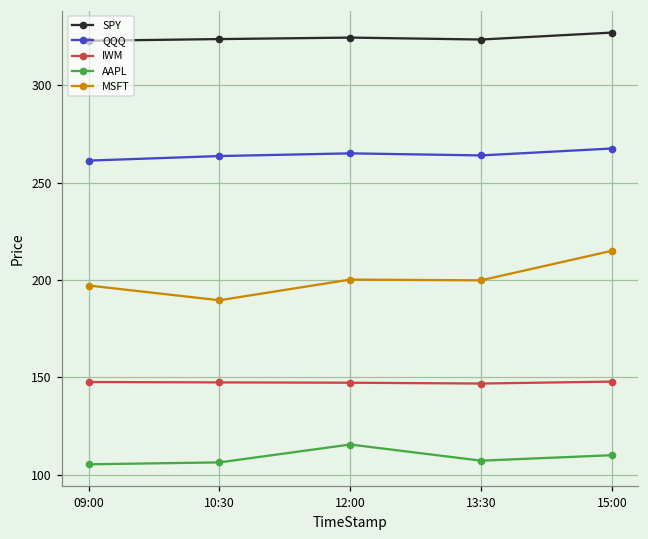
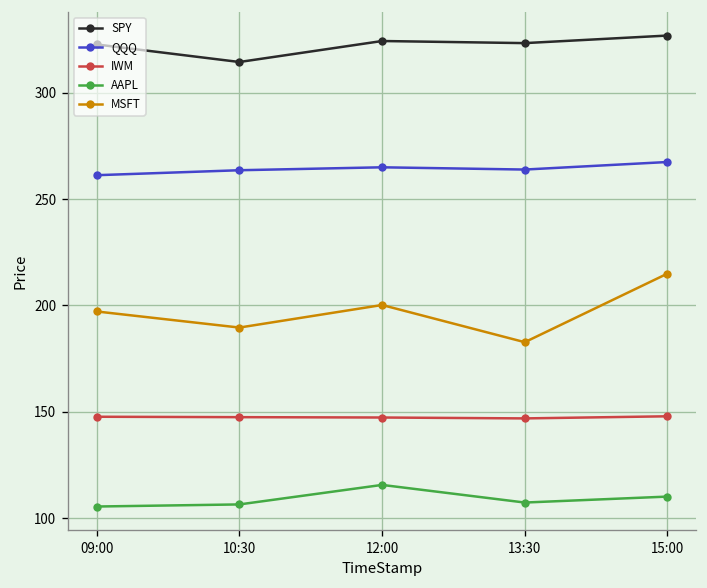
SPY, 10:30: 324 -> 315
MSFT, 13:30: 200 -> 183
